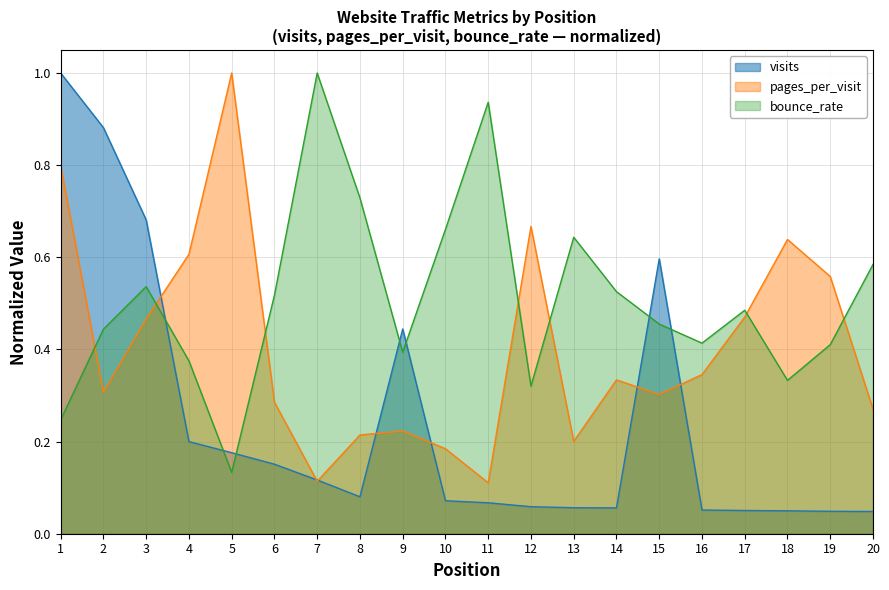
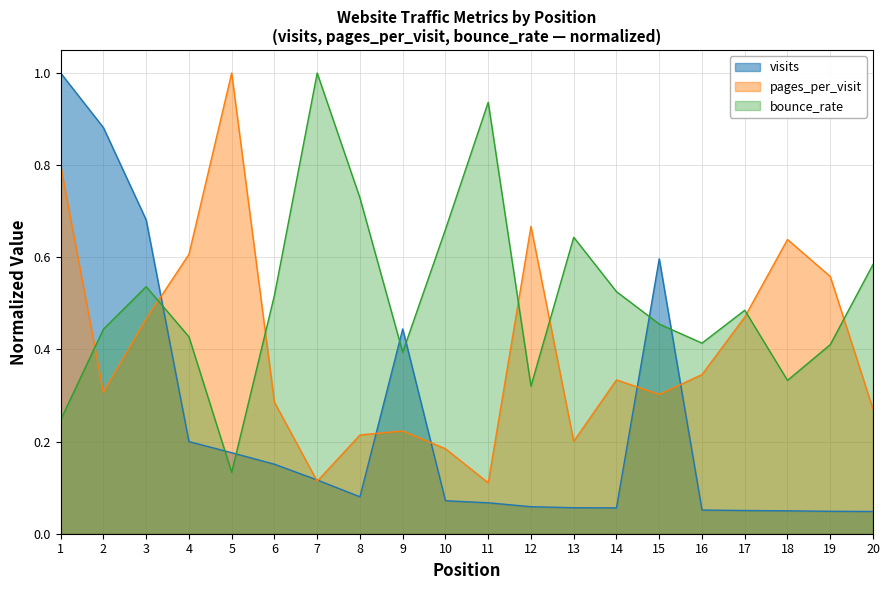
bounce_rate, 4: 0.38 -> 0.43
